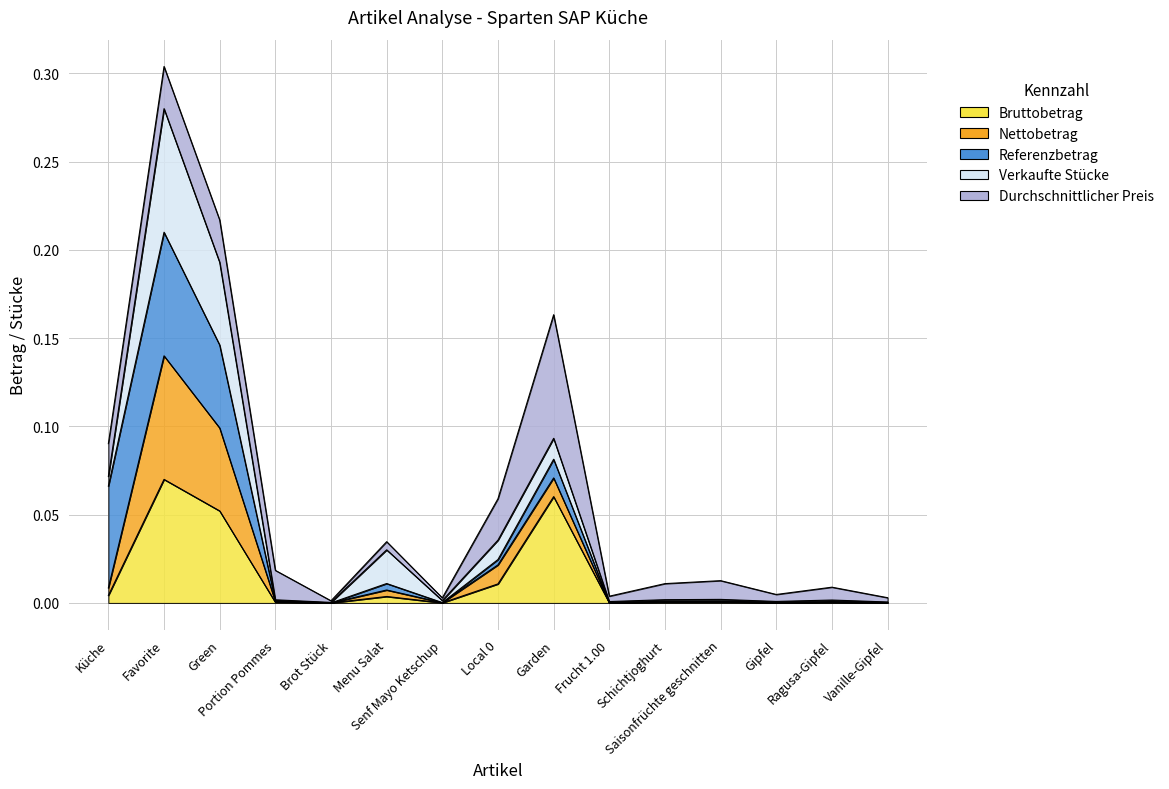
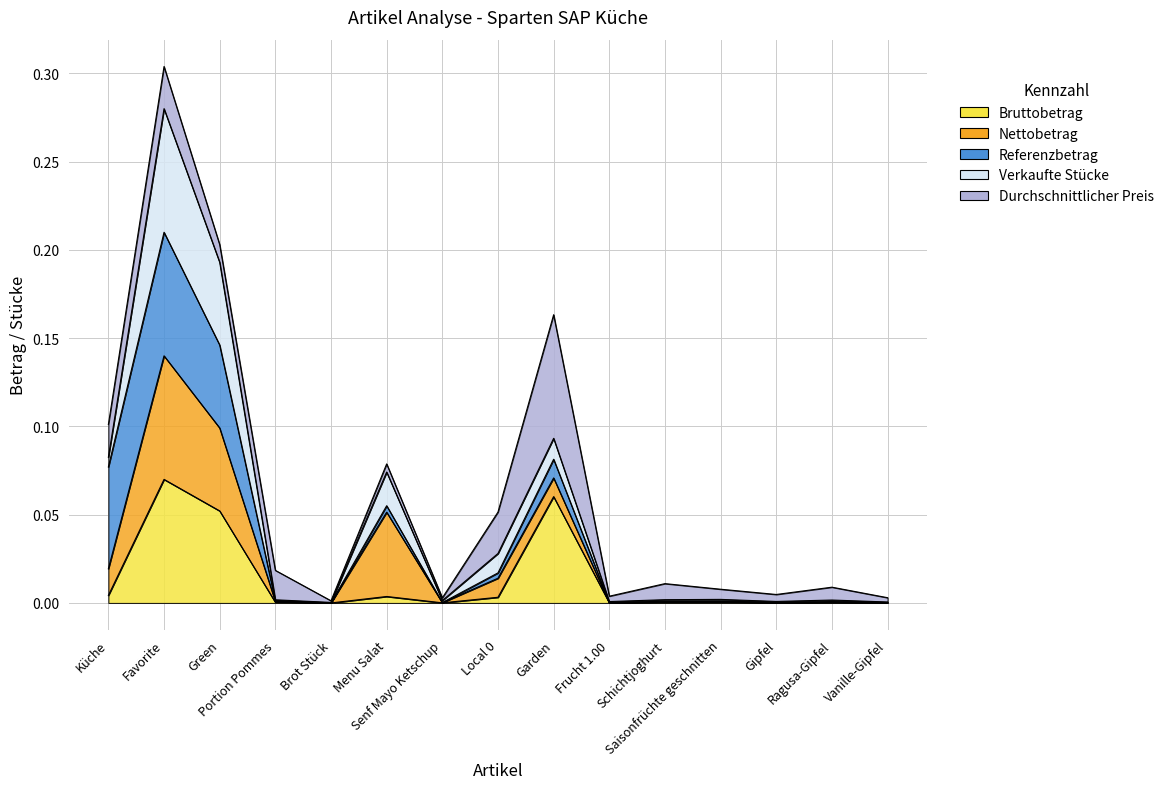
Nettobetrag, Küche: 0.004 -> 0.015
Durchschnittlicher Preis, Green: 0.024 -> 0.010
Nettobetrag, Menu Salat: 0.004 -> 0.048
Bruttobetrag, Local 0: 0.011 -> 0.003
Durchschnittlicher Preis, Saisonfrüchte geschnitten: 0.011 -> 0.006
